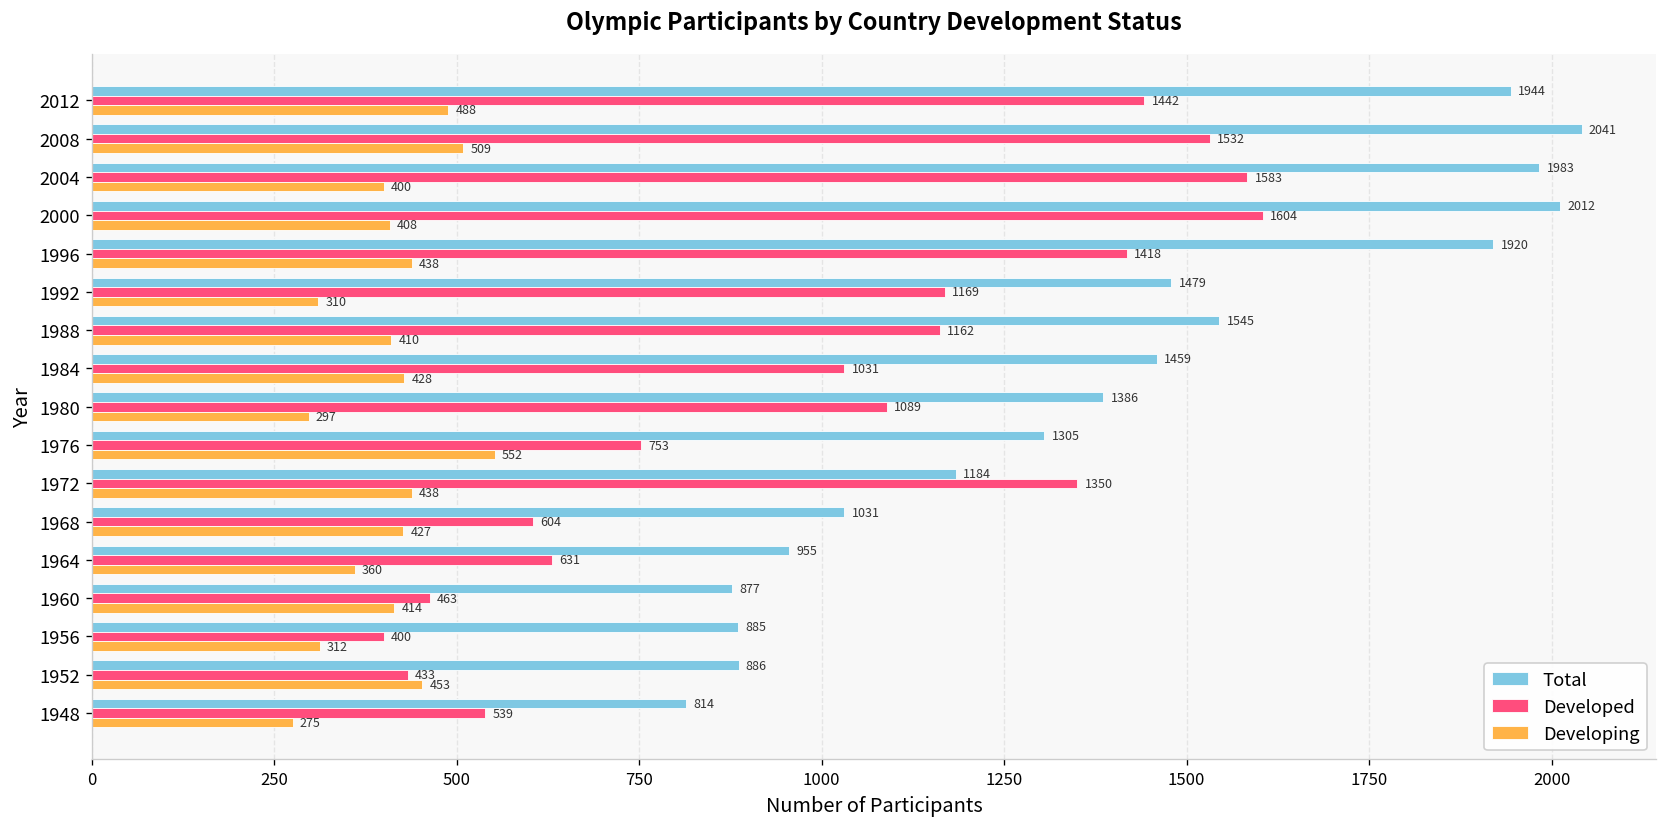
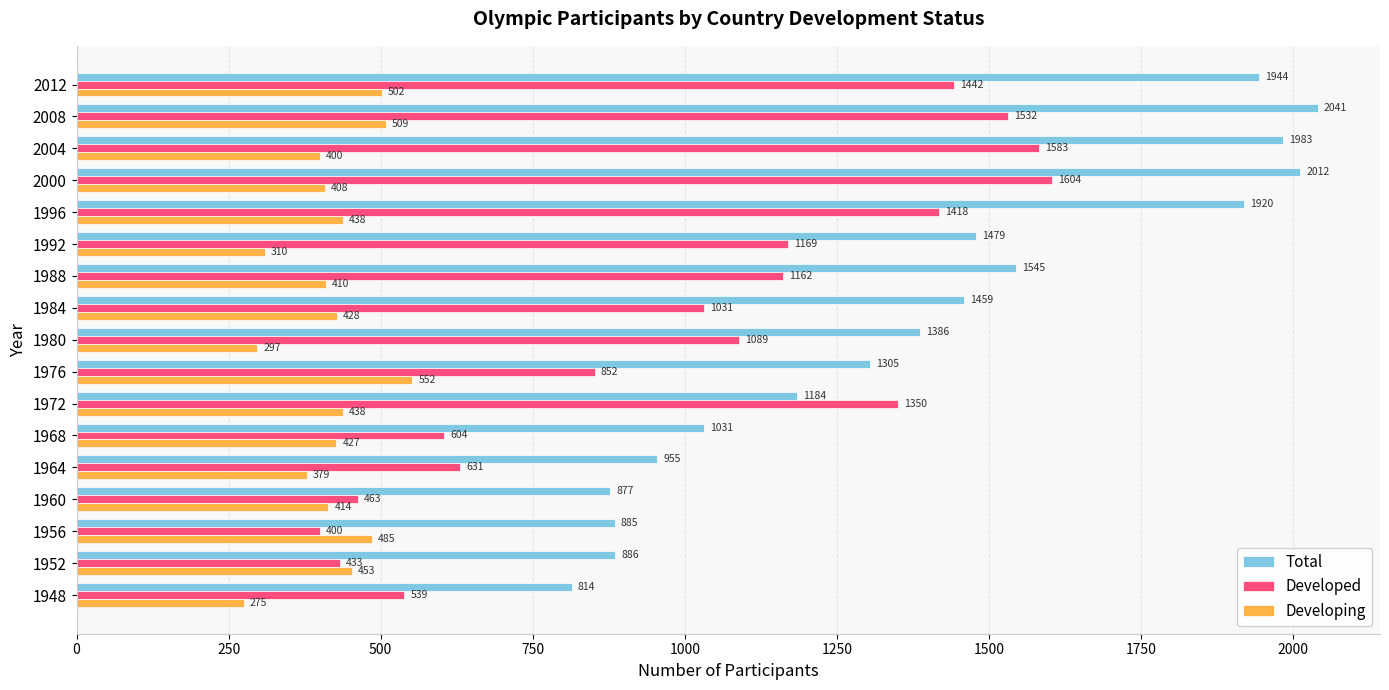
Developing, 2012: 488 -> 502
Developed, 1976: 753 -> 852
Developing, 1964: 360 -> 379
Developing, 1956: 312 -> 485
